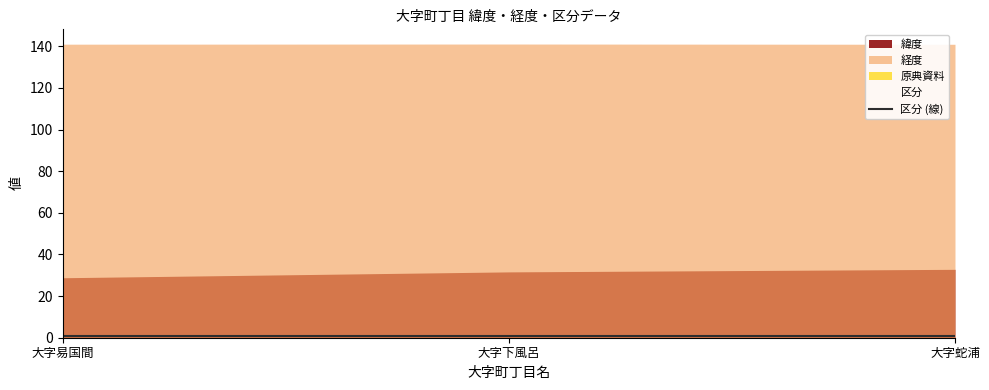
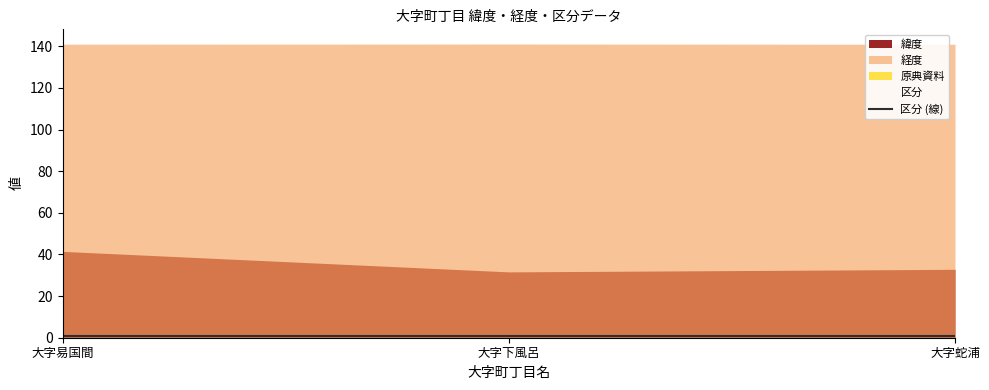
緯度, 大字易国間: 29 -> 41
